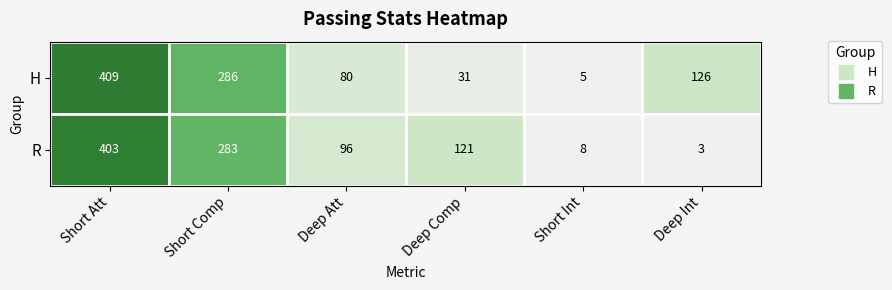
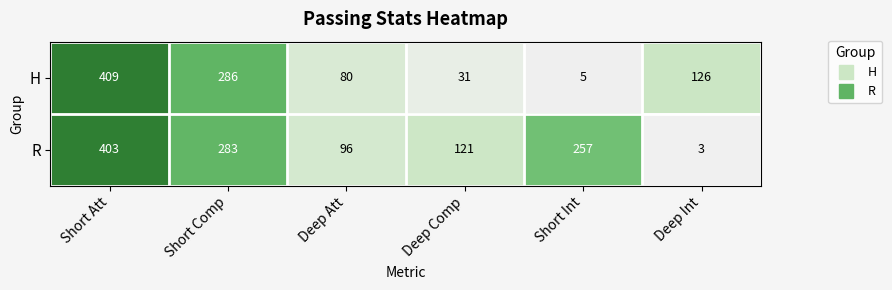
R, Short Int: 8 -> 257
